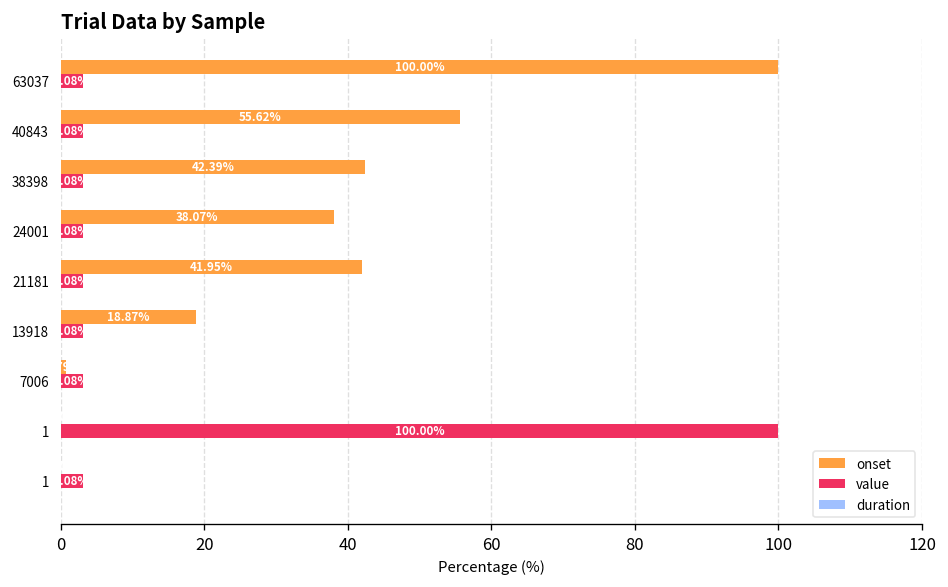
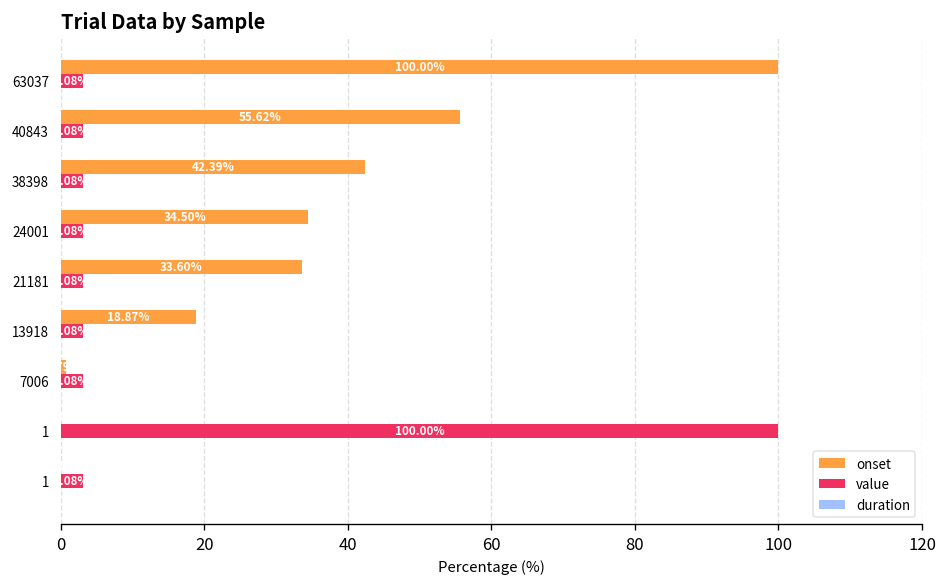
onset, 24001: 38.07% -> 34.50%
onset, 21181: 41.95% -> 33.60%
